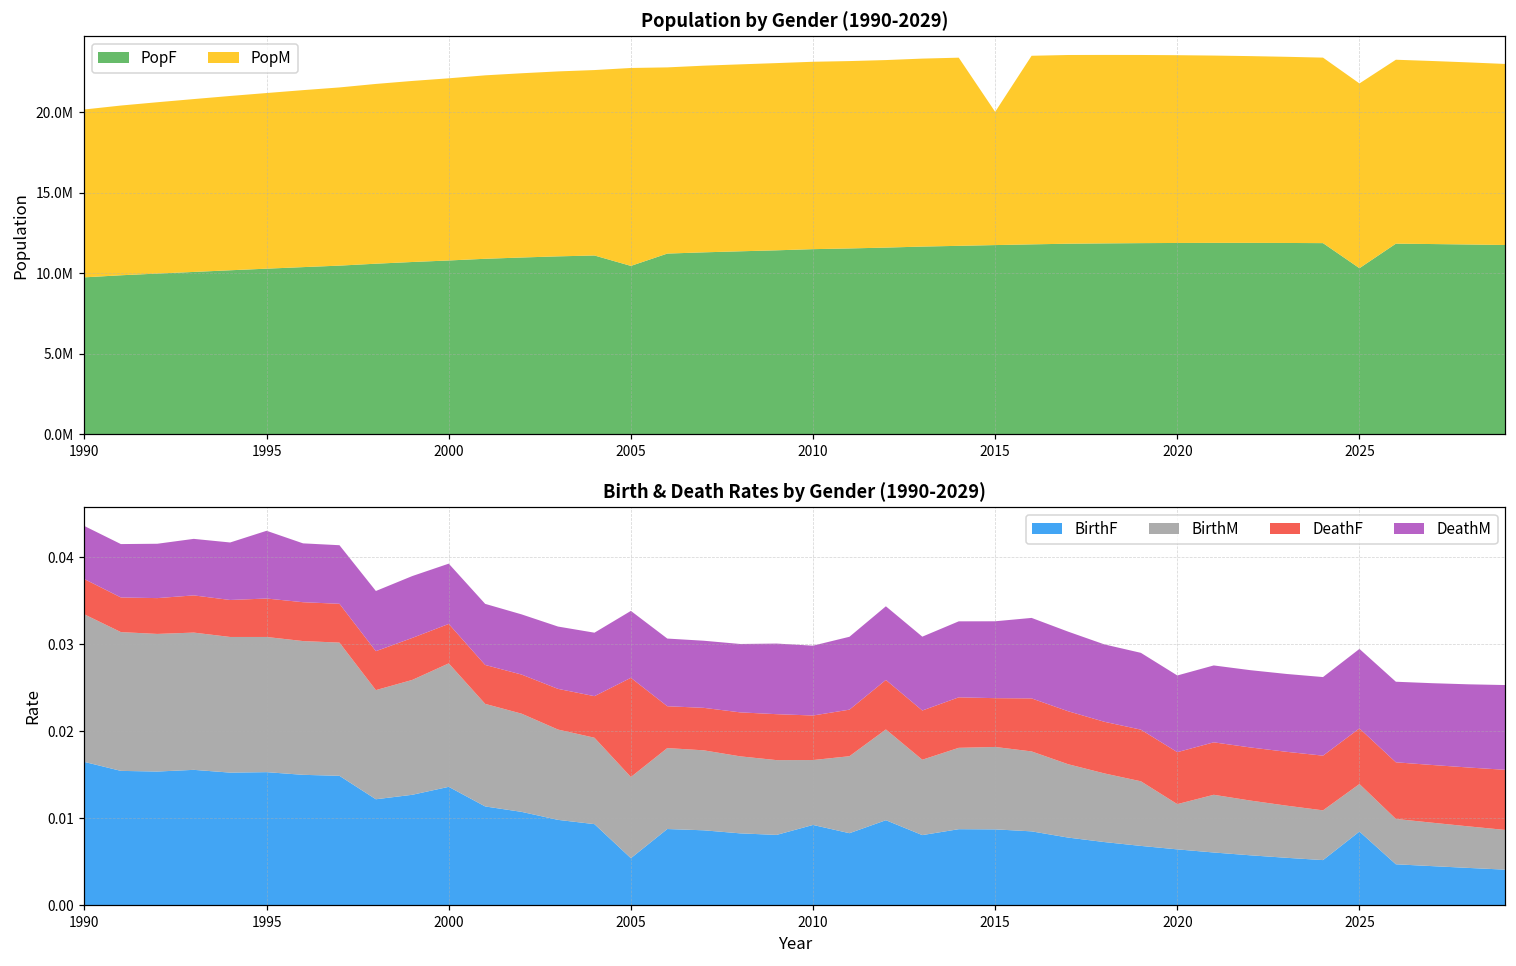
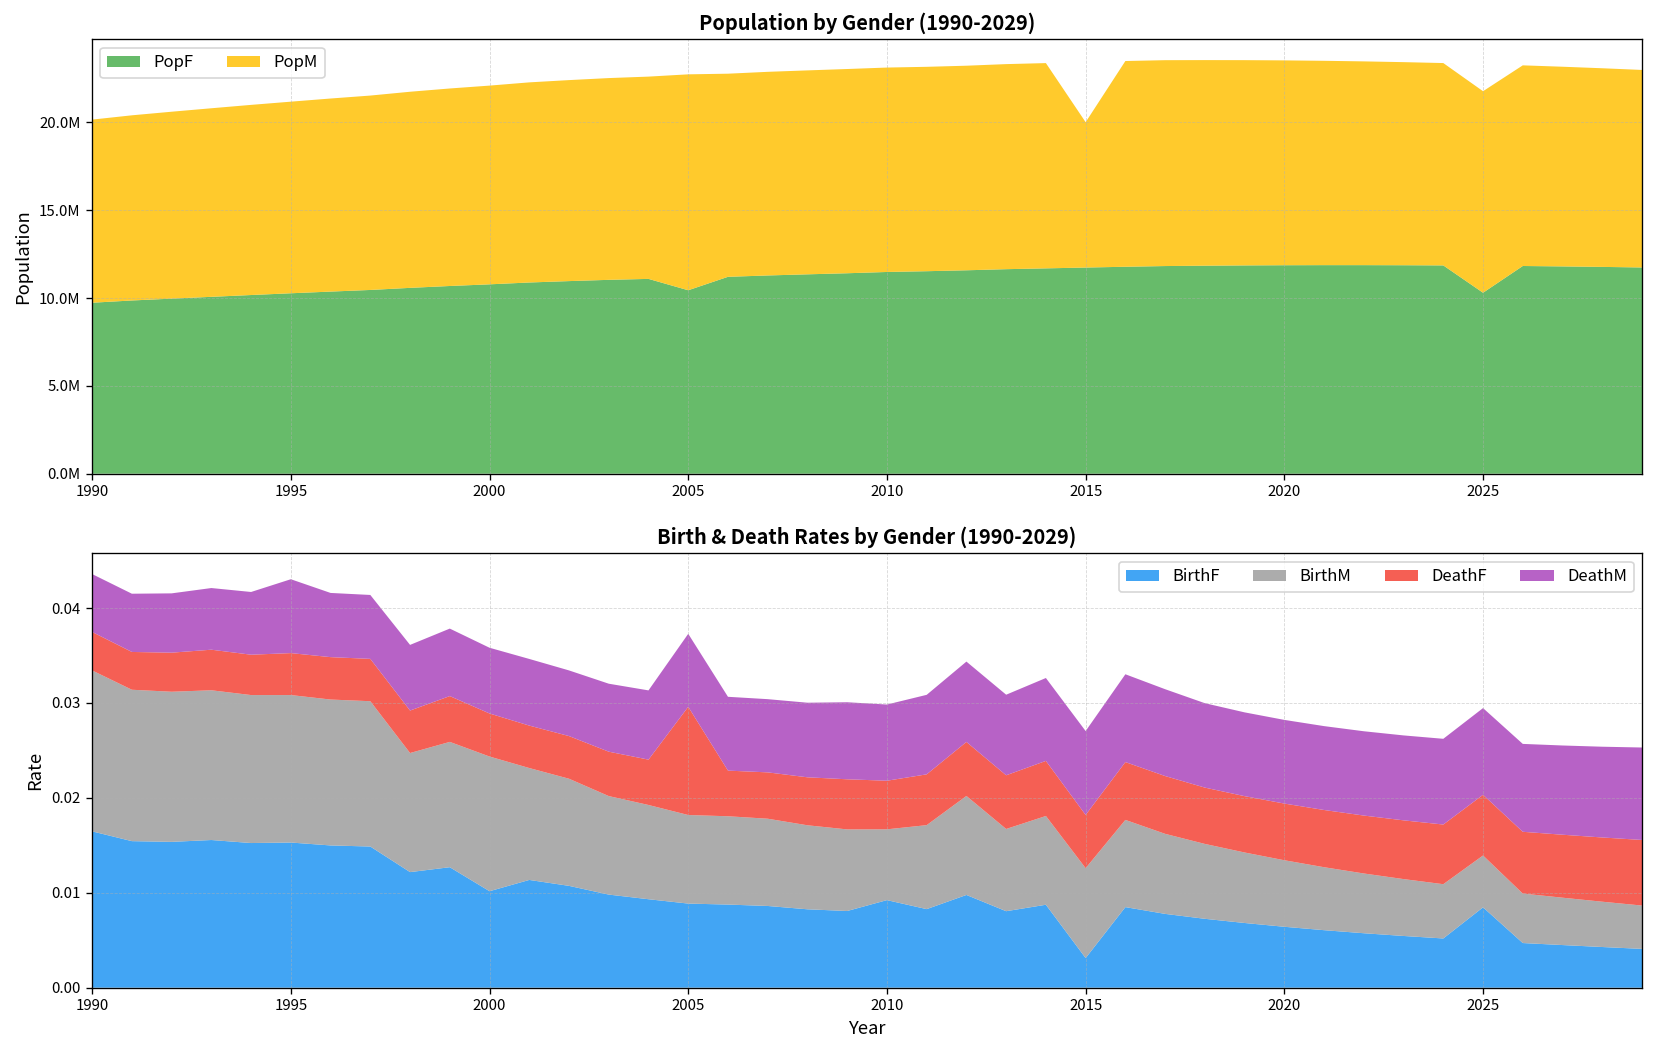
Birth & Death Rates by Gender (1990-2029), BirthF, 2000: 0.014 -> 0.010
Birth & Death Rates by Gender (1990-2029), BirthF, 2005: 0.005 -> 0.009
Birth & Death Rates by Gender (1990-2029), BirthF, 2015: 0.009 -> 0.003
Birth & Death Rates by Gender (1990-2029), BirthM, 2020: 0.005 -> 0.007
